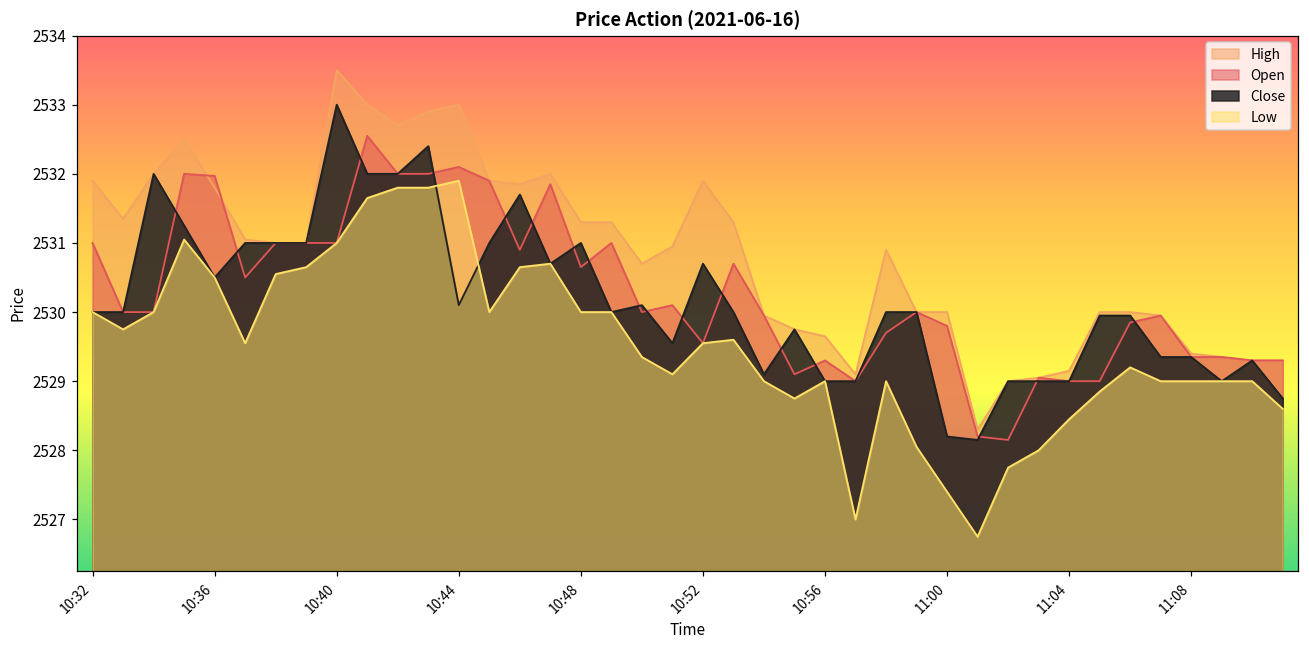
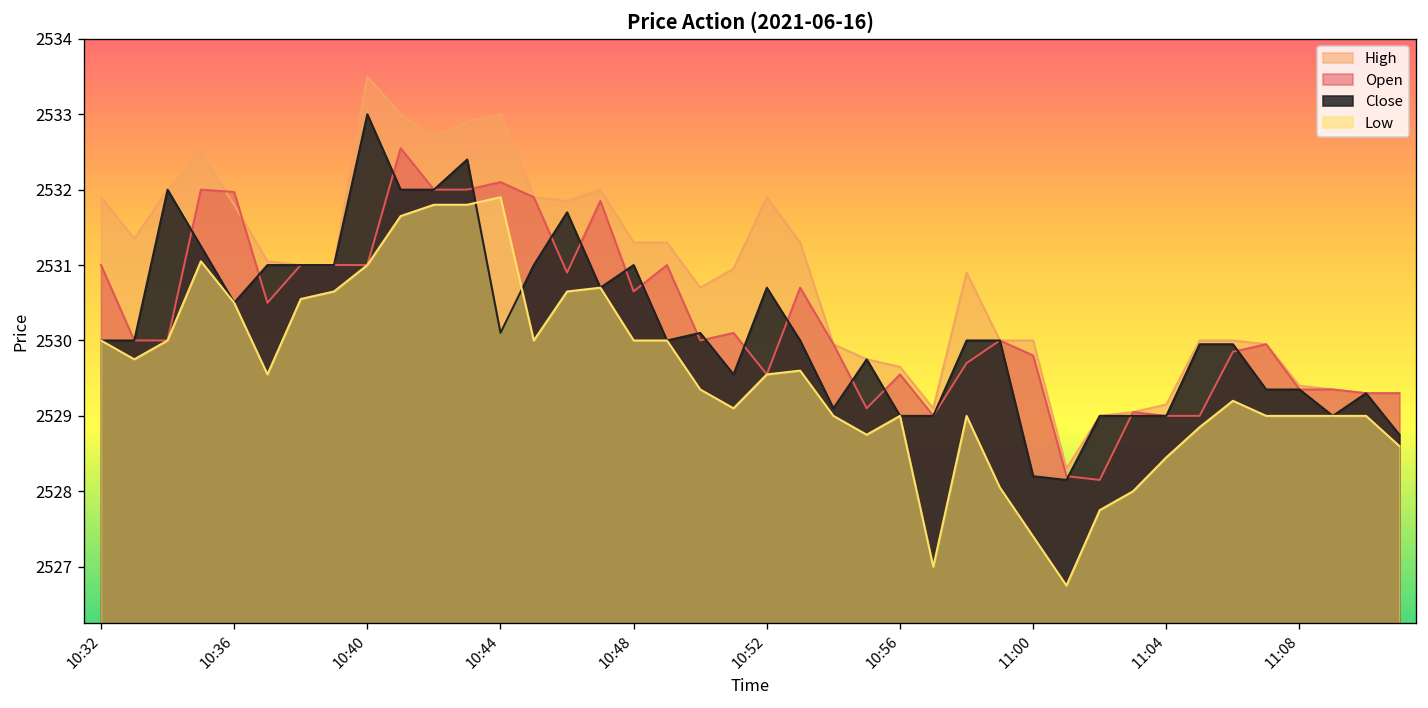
Open, 10:56: 2529.3 -> 2529.6
